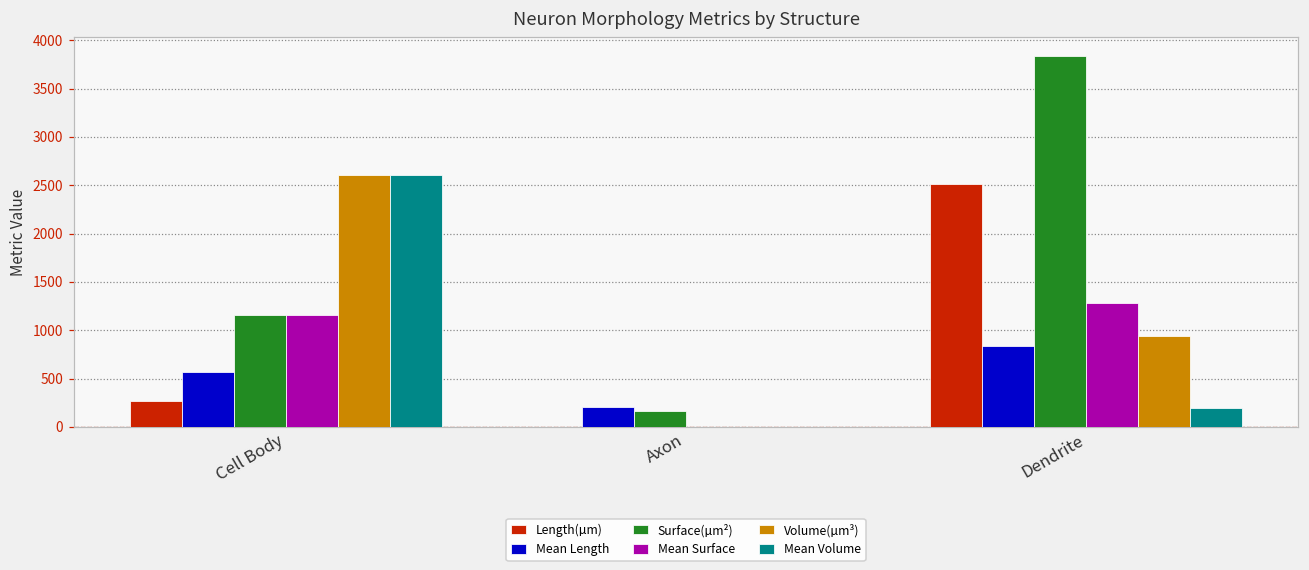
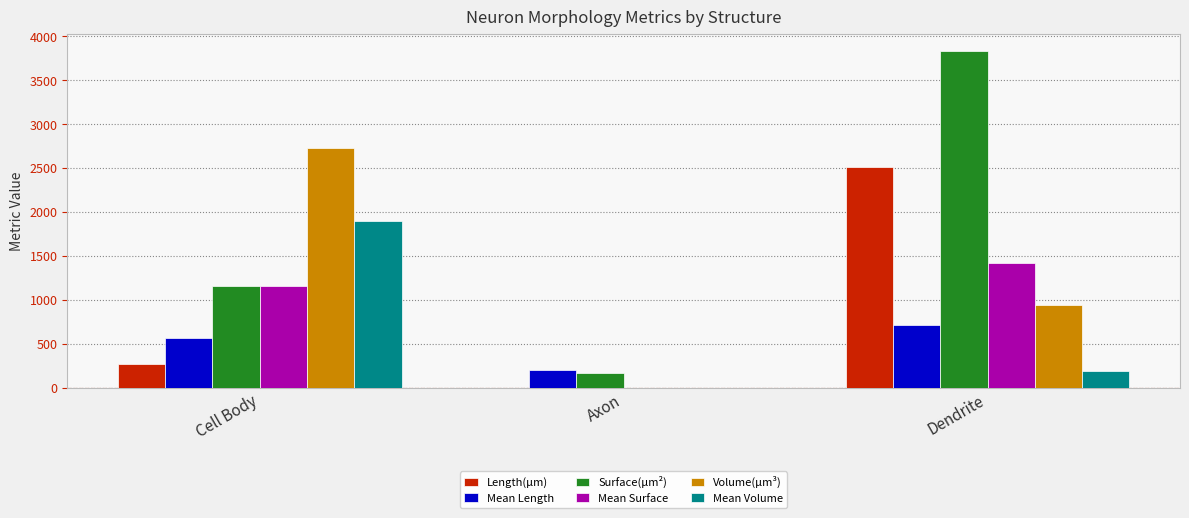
Volume(µm³), Cell Body: 2600 -> 2700
Mean Volume, Cell Body: 2600 -> 1900
Mean Length, Dendrite: 800 -> 700
Mean Surface, Dendrite: 1300 -> 1400
